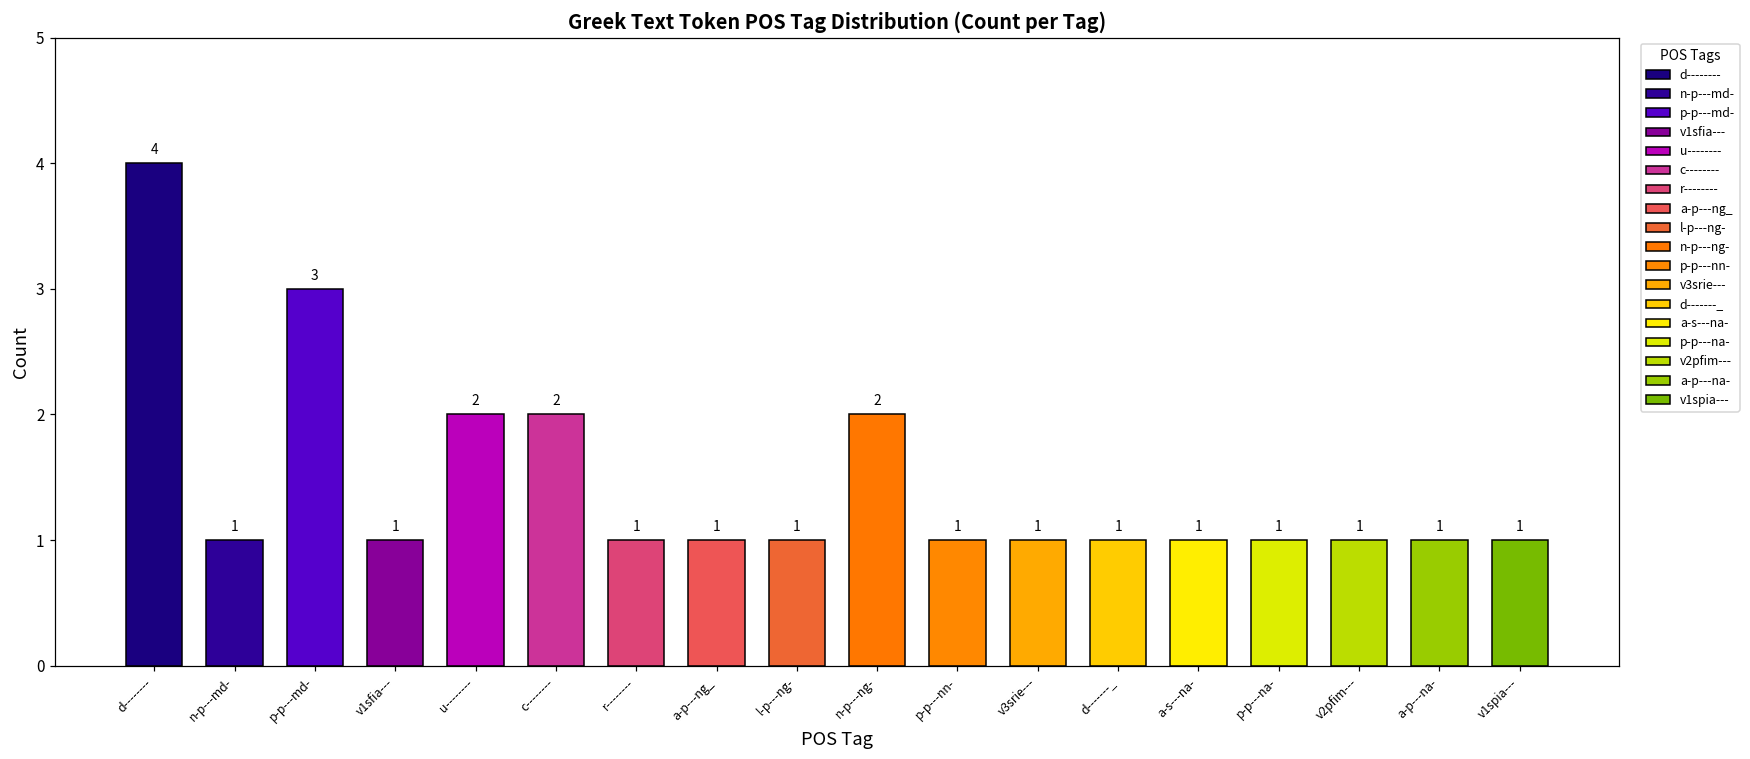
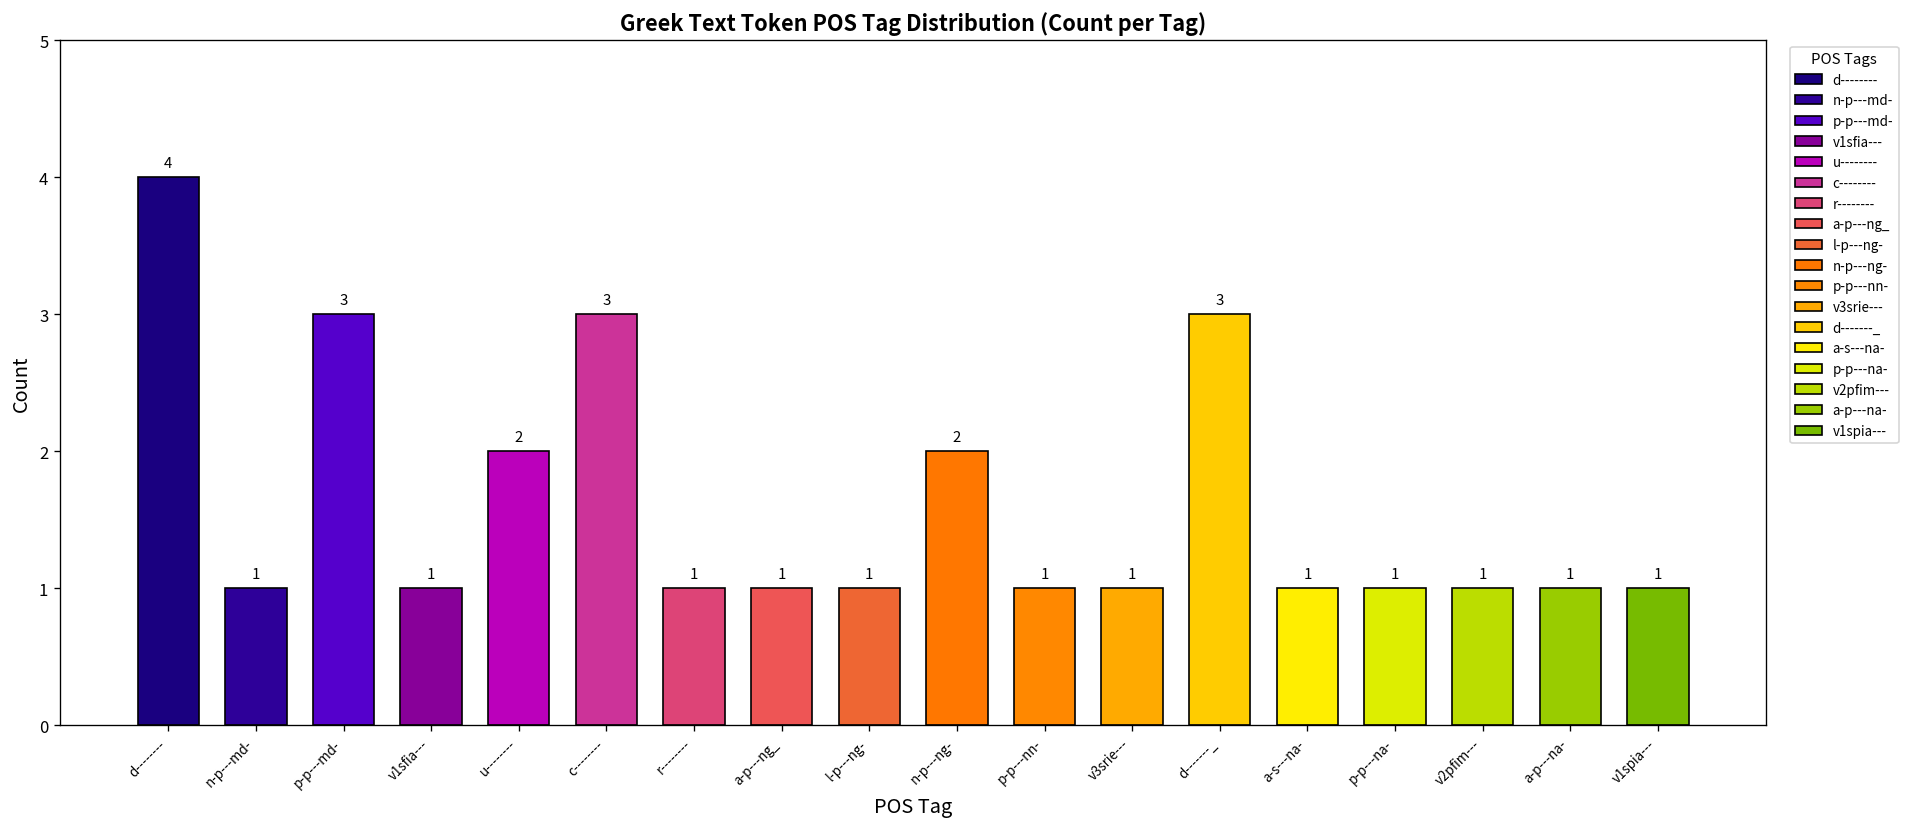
c--------: 2 -> 3
d-------_: 1 -> 3
